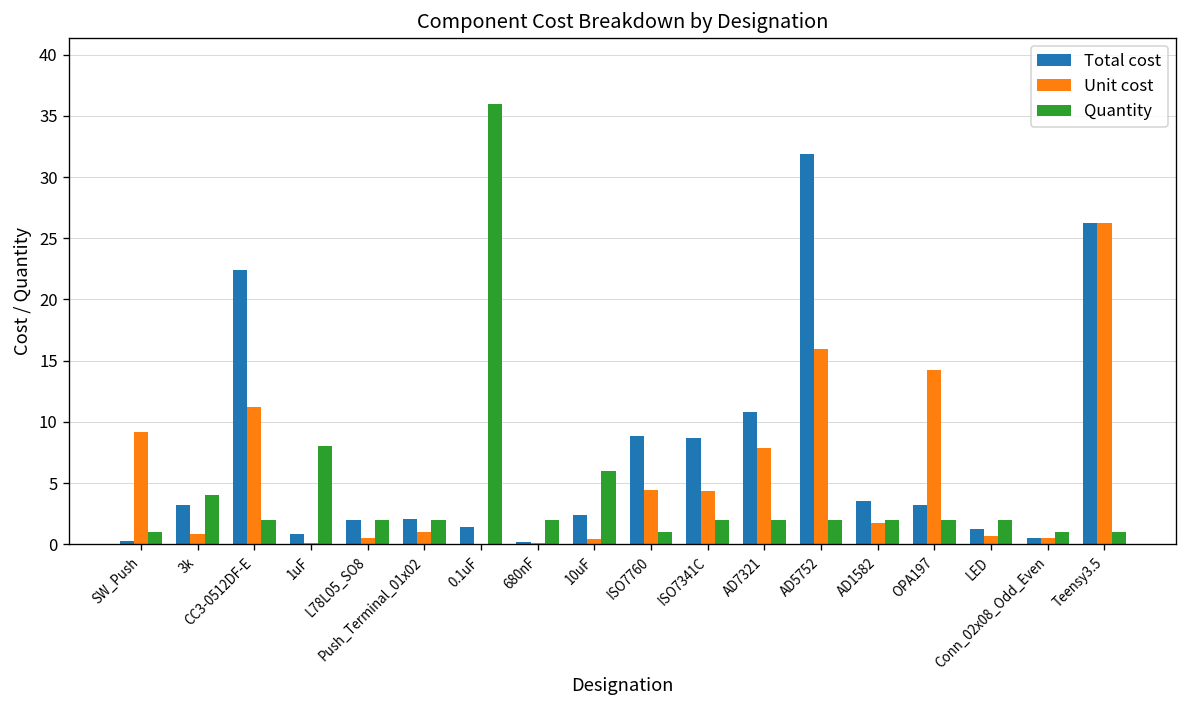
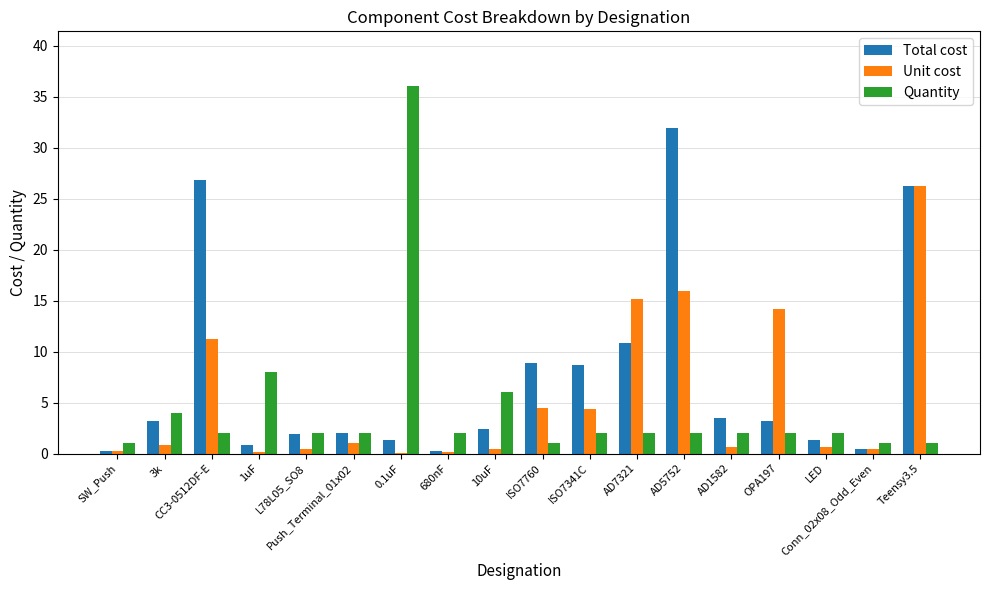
Unit cost, SW_Push: 9.2 -> 0.2
Total cost, CC3-0512DF-E: 22.4 -> 26.9
Unit cost, AD7321: 7.8 -> 15.2
Unit cost, AD1582: 1.8 -> 0.7
